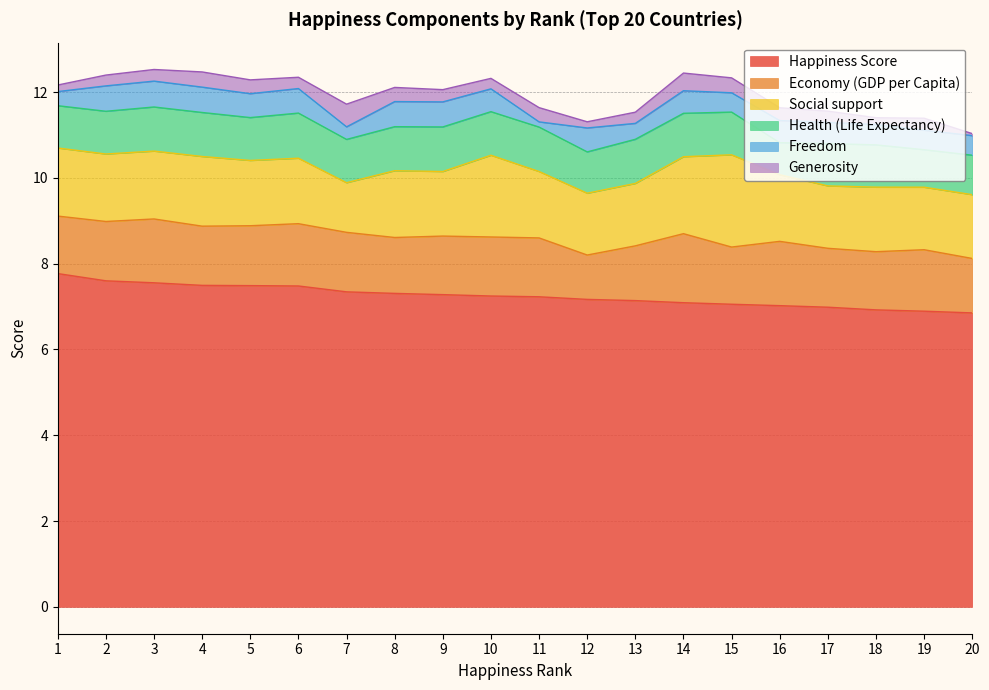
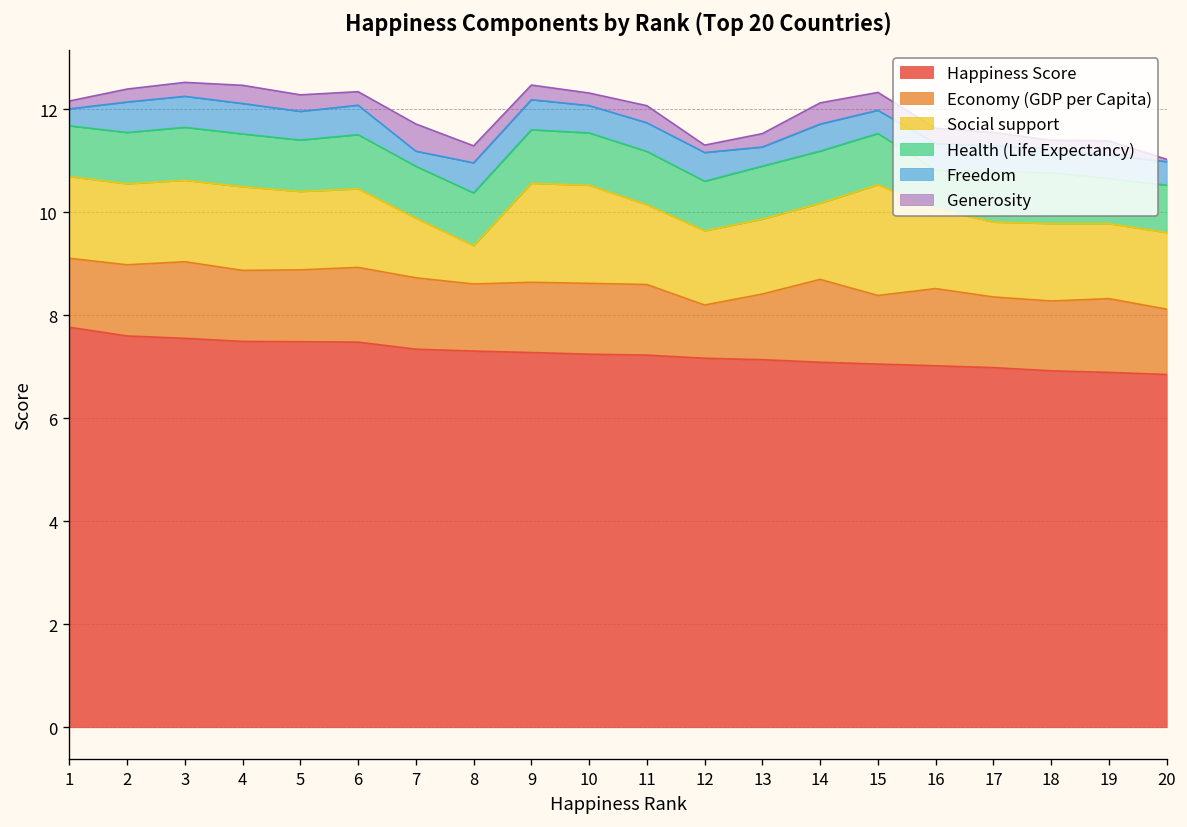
Social support, 8: 1.6 -> 0.7
Social support, 9: 1.5 -> 1.9
Freedom, 11: 0.1 -> 0.6
Social support, 14: 1.8 -> 1.5
